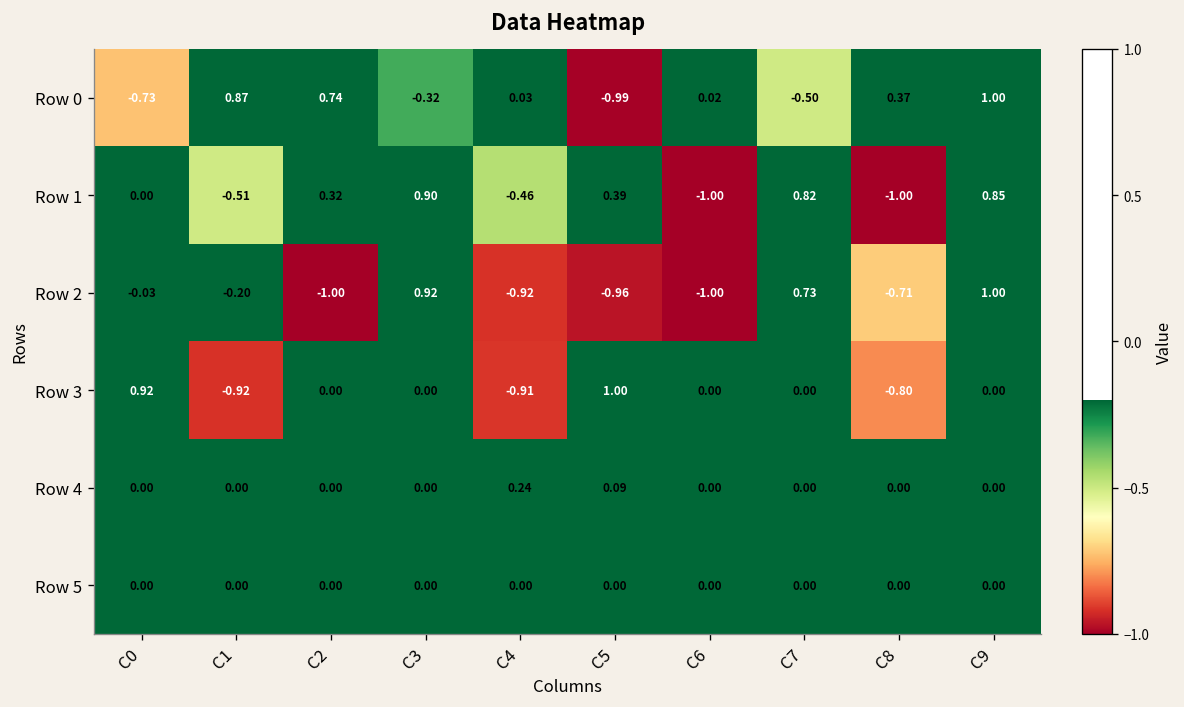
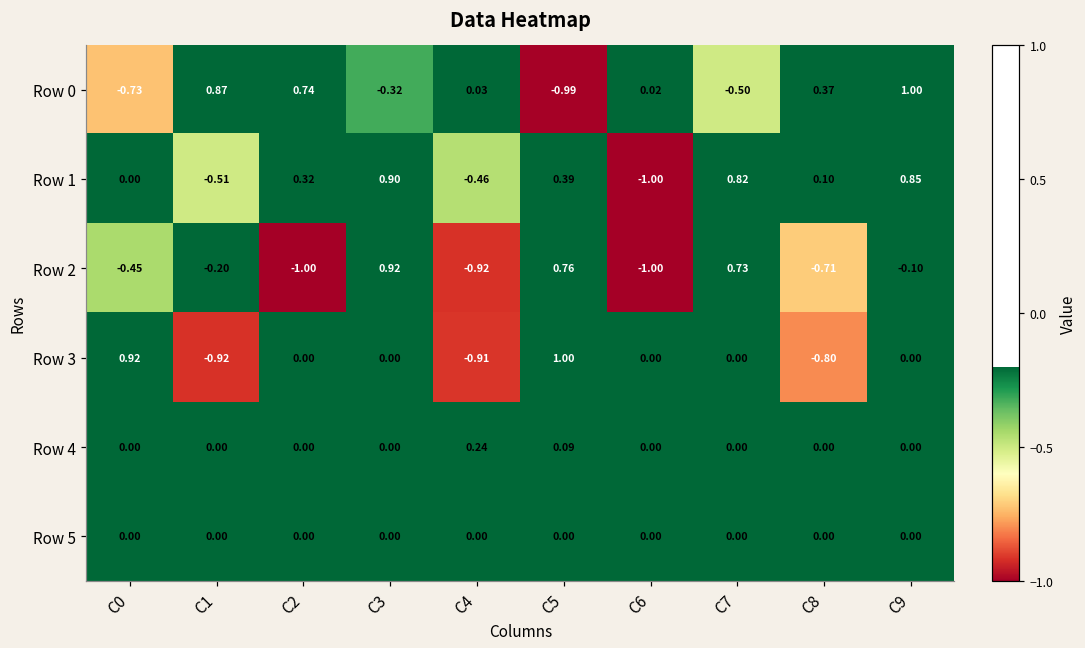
Row 1, C8: -1.00 -> 0.10
Row 2, C0: -0.03 -> -0.45
Row 2, C5: -0.96 -> 0.76
Row 2, C9: 1.00 -> -0.10
